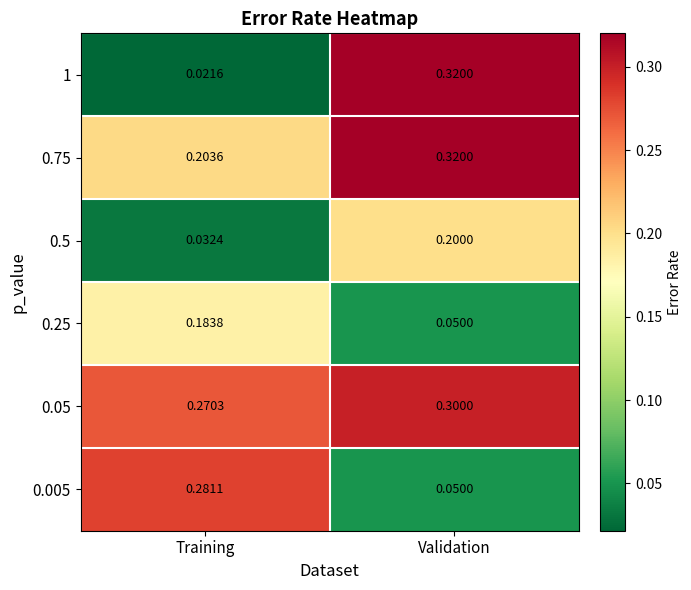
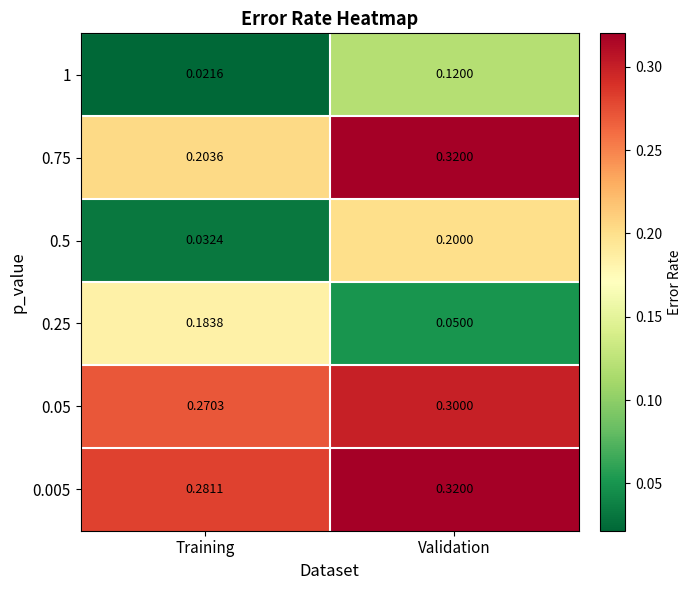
1, Validation: 0.3200 -> 0.1200
0.005, Validation: 0.0500 -> 0.3200
